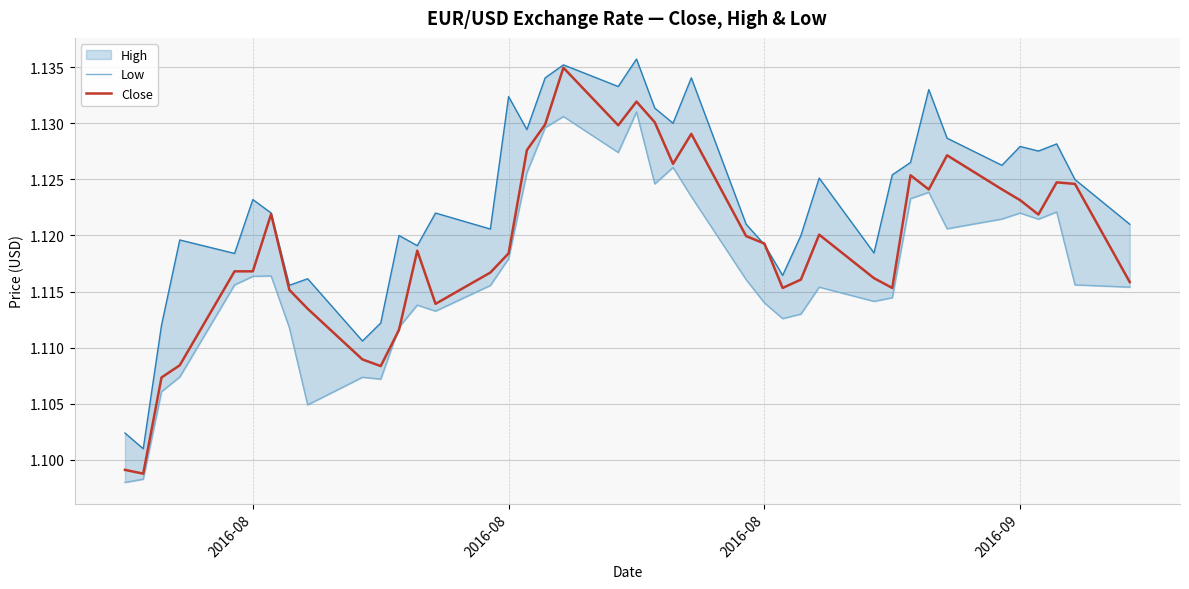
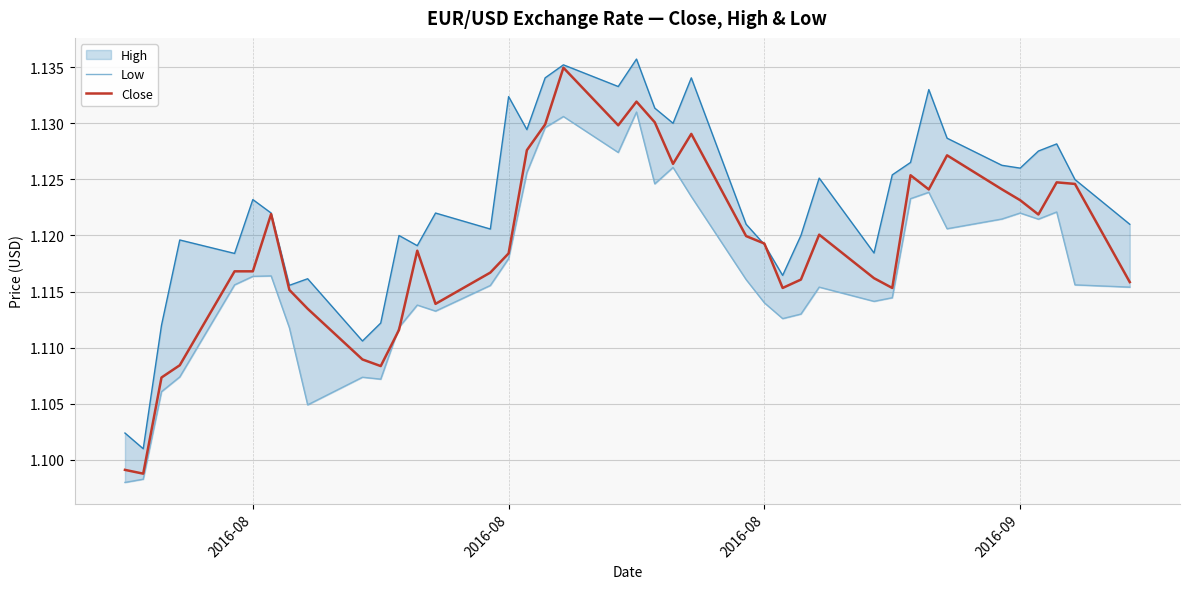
High, 2016-09: 1.1279 -> 1.1260
